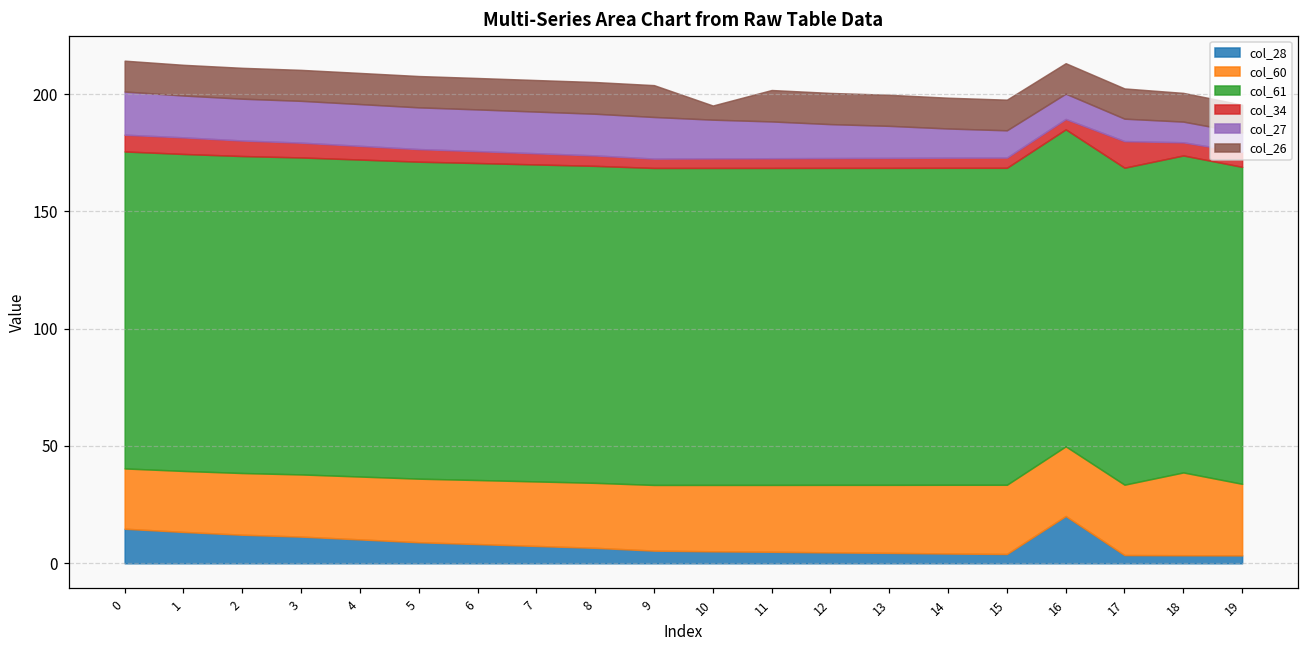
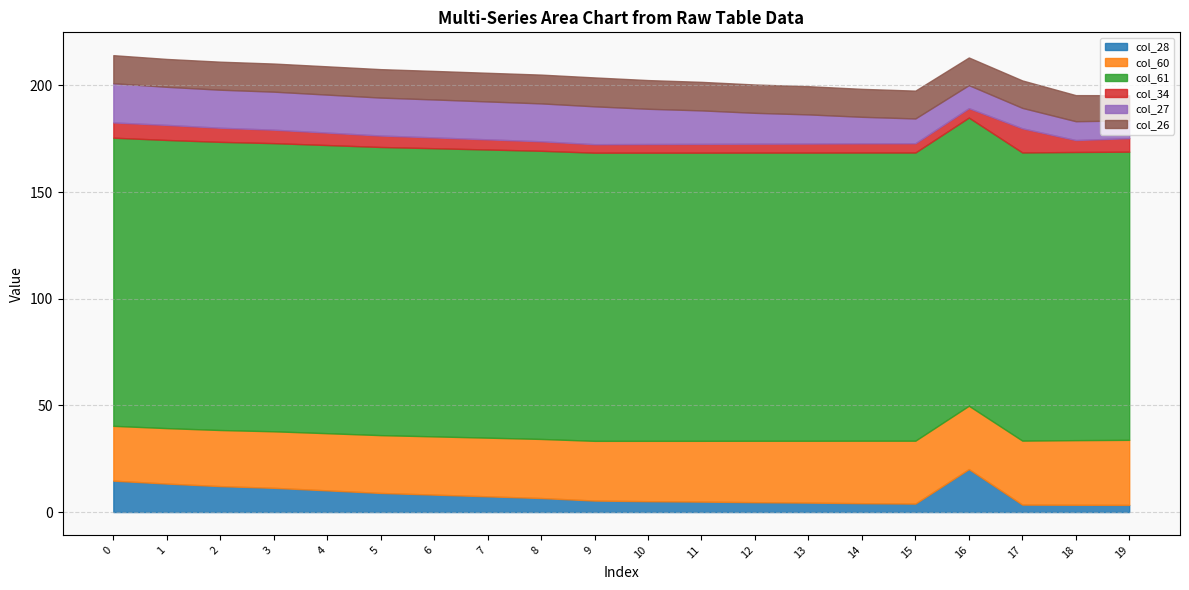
col_26, 10: 6 -> 13
col_60, 18: 35 -> 30
